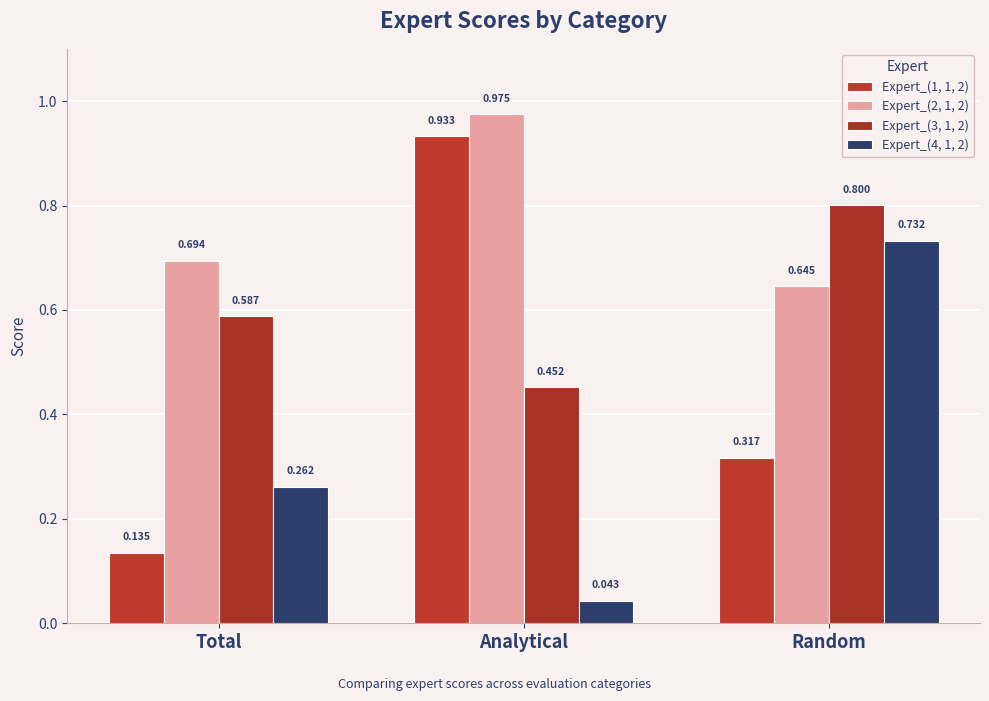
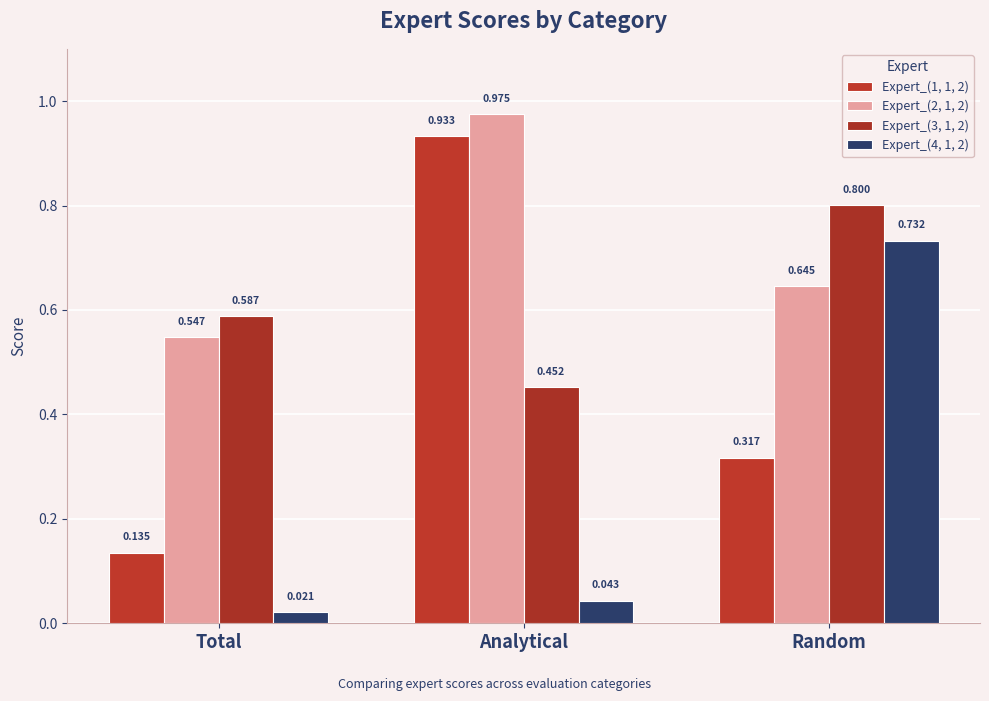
Expert_(2, 1, 2), Total: 0.694 -> 0.547
Expert_(4, 1, 2), Total: 0.262 -> 0.021
